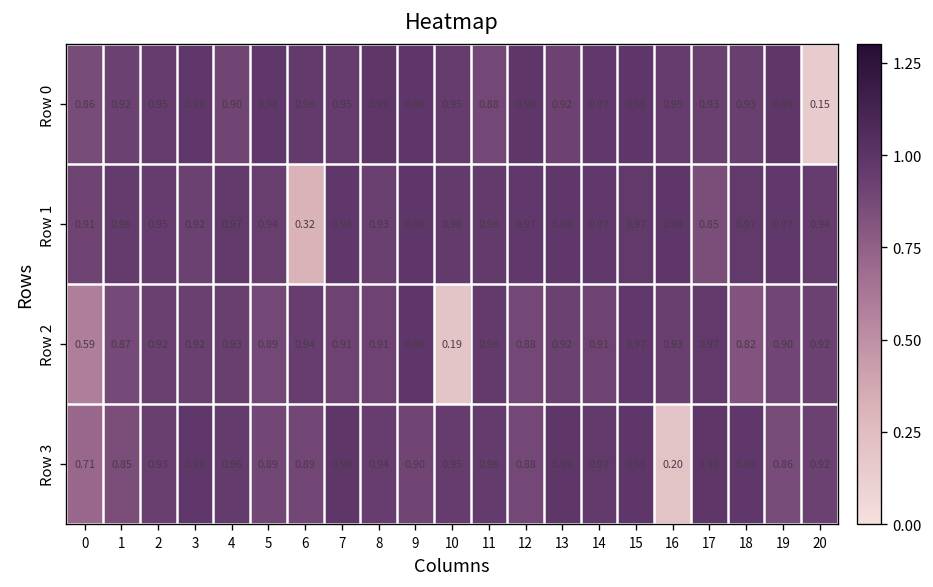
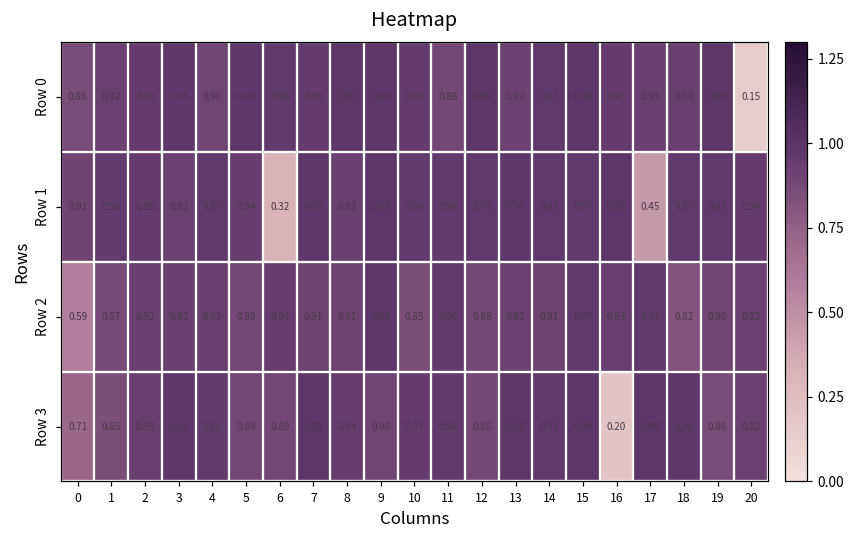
Row 1, 17: 0.85 -> 0.45
Row 2, 10: 0.19 -> 0.85
